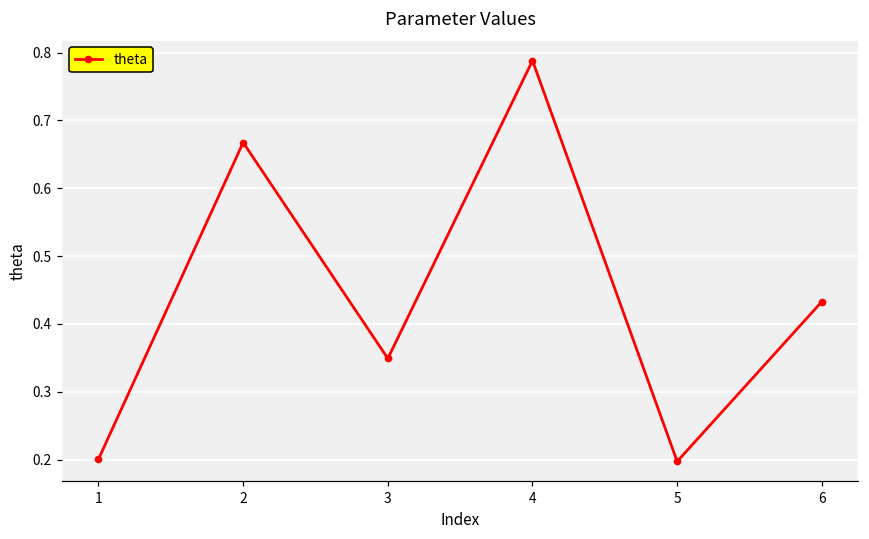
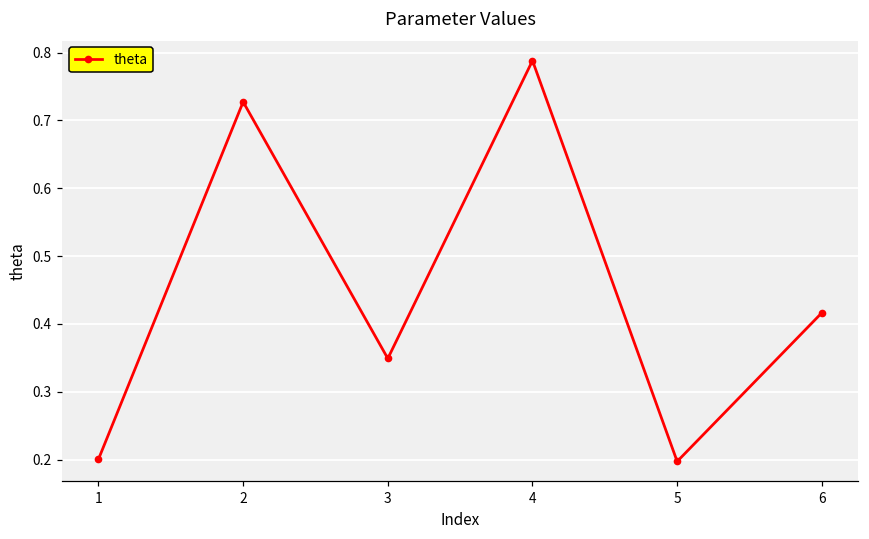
2: 0.67 -> 0.73
6: 0.43 -> 0.42
